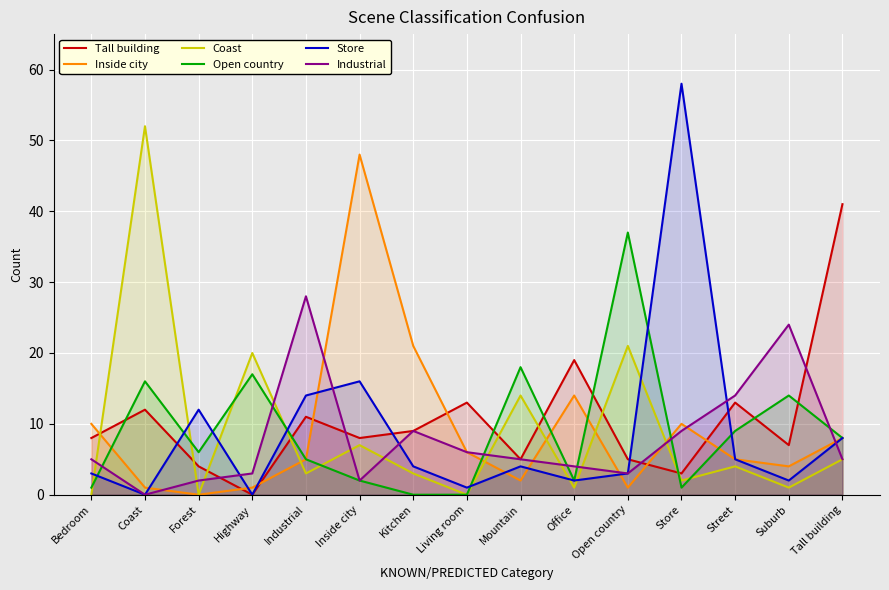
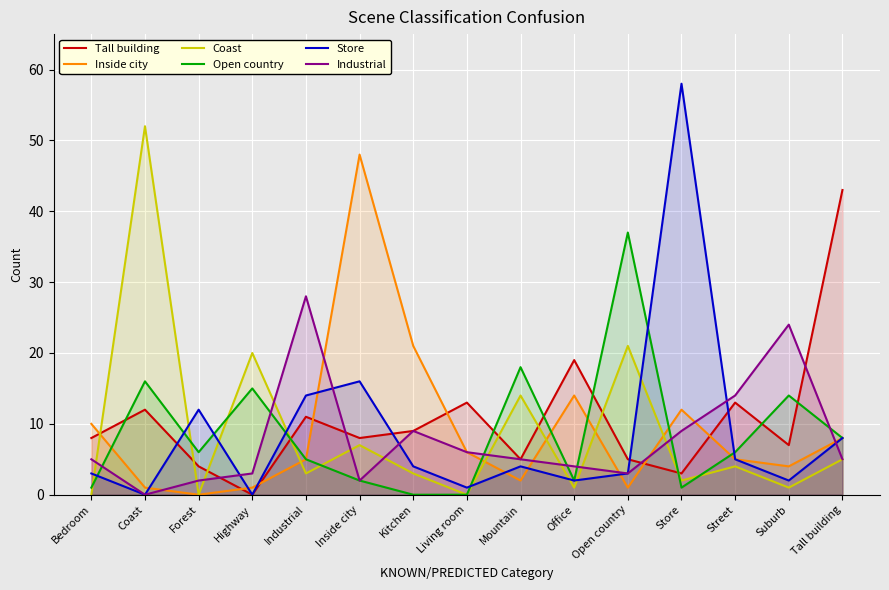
Open country, Highway: 17 -> 15
Inside city, Store: 10 -> 12
Open country, Street: 9 -> 6
Tall building, Tall building: 41 -> 43
